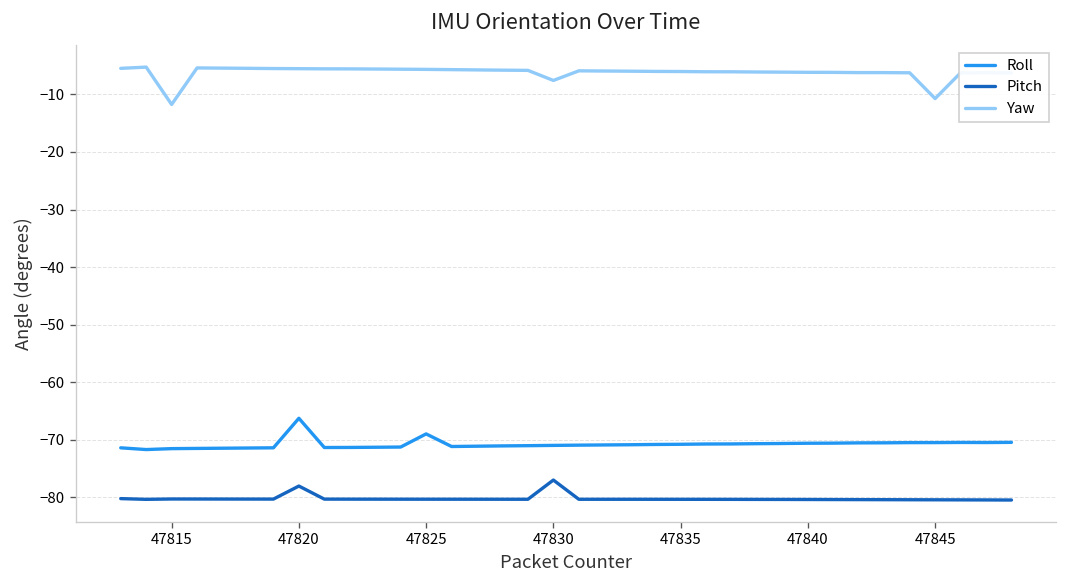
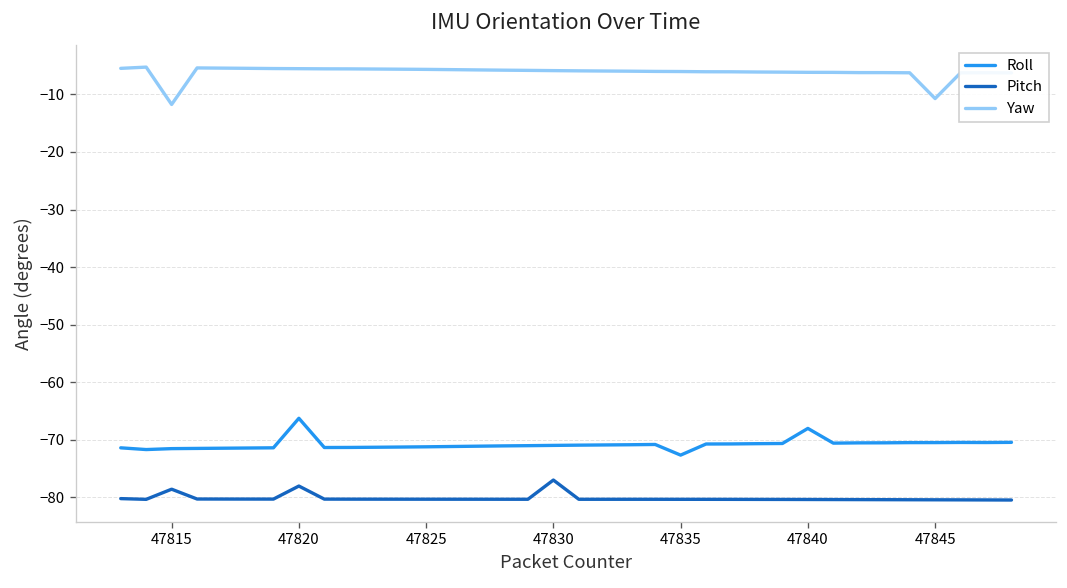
Pitch, 47815: -80 -> -79
Roll, 47825: -69 -> -71
Yaw, 47830: -8 -> -6
Roll, 47835: -71 -> -73
Roll, 47840: -71 -> -68
